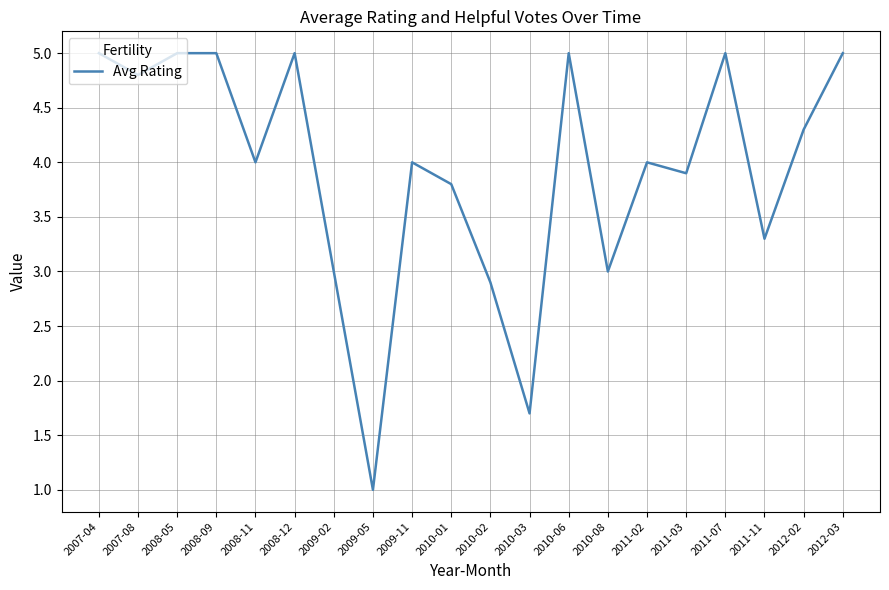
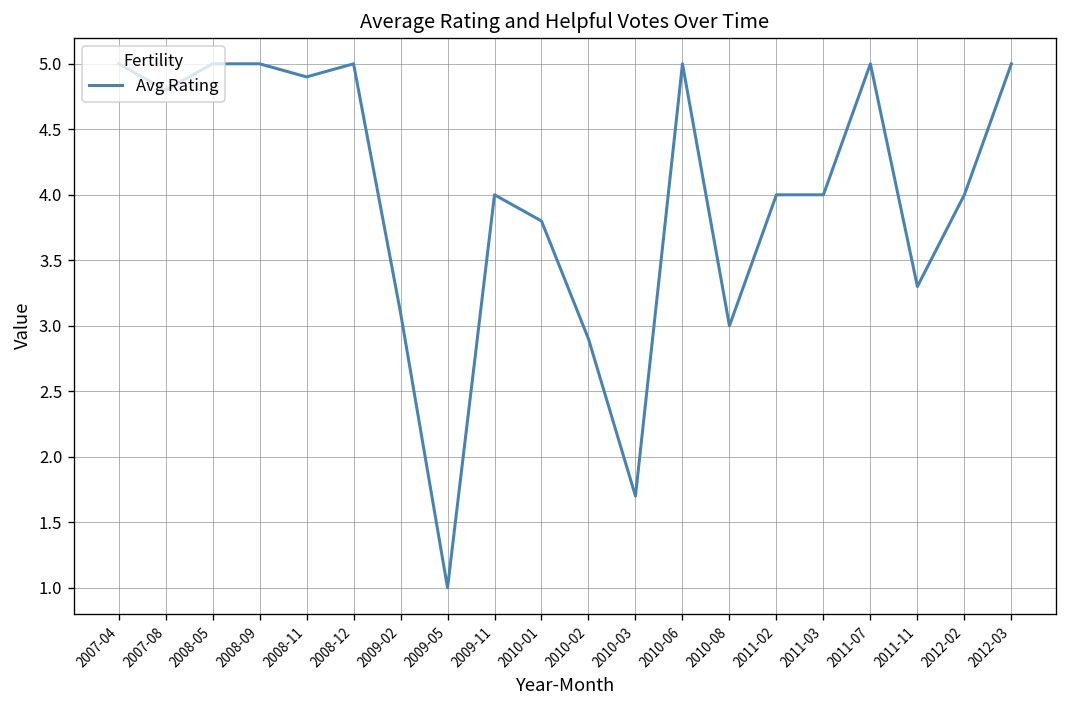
2008-11: 4.0 -> 4.9
2009-02: 3.0 -> 3.1
2011-03: 3.9 -> 4.0
2012-02: 4.3 -> 4.0
